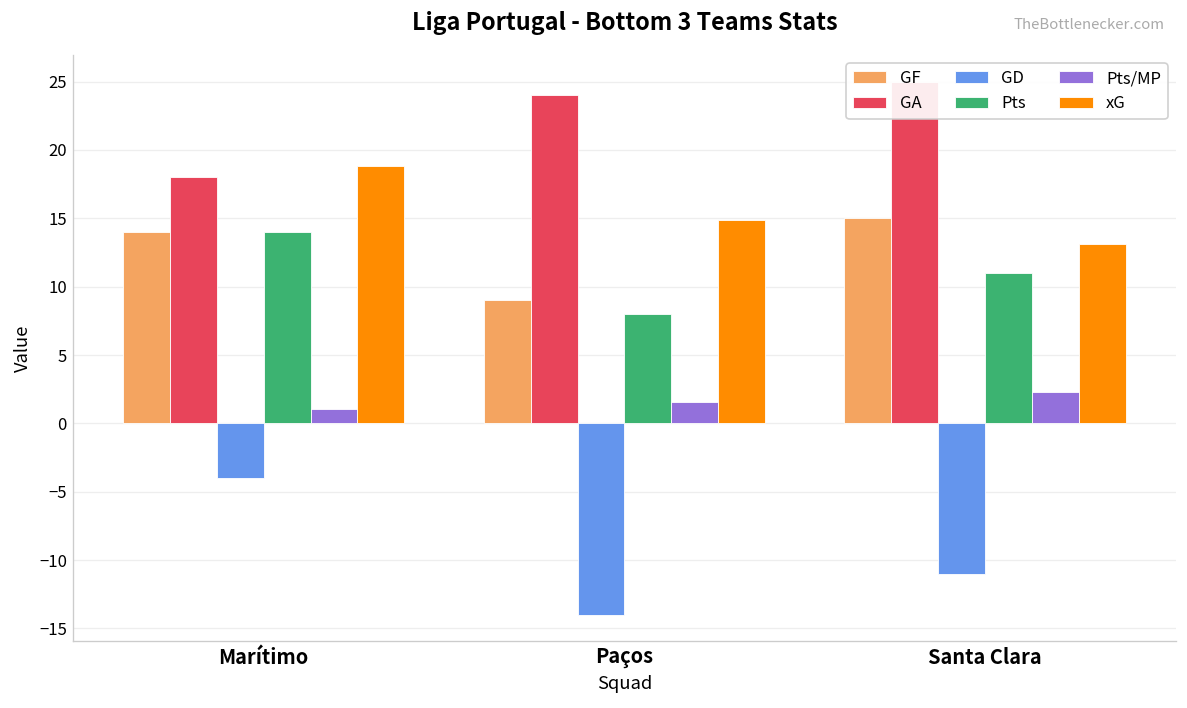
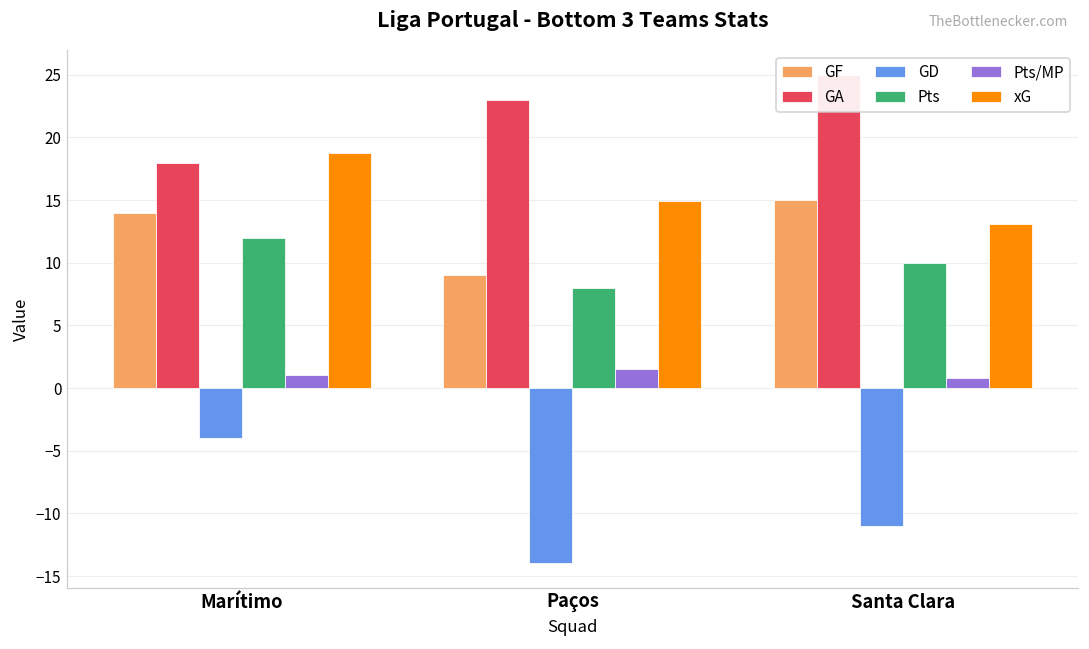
Pts, Marítimo: 14 -> 12
GA, Paços: 24 -> 23
Pts, Santa Clara: 11 -> 10
Pts/MP, Santa Clara: 2.3 -> 0.8
